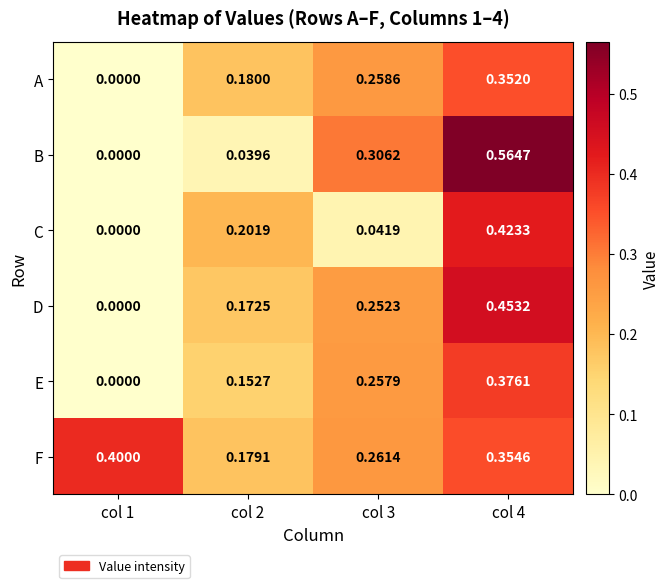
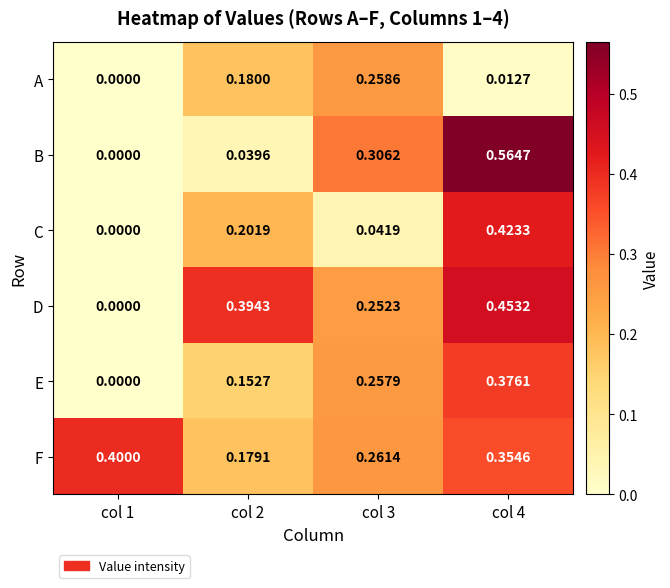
A, col 4: 0.3520 -> 0.0127
D, col 2: 0.1725 -> 0.3943
